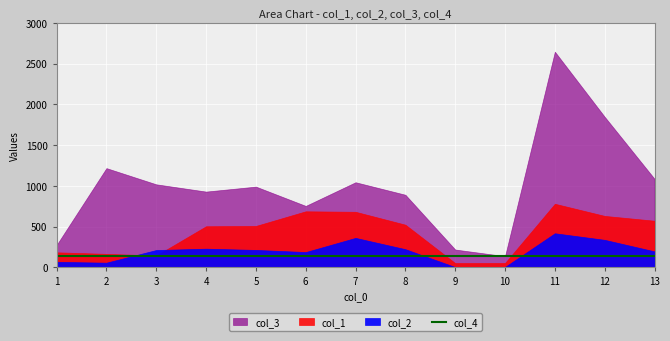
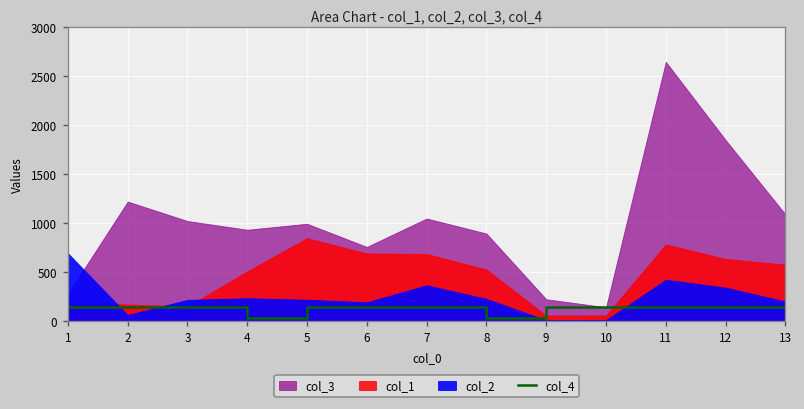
col_2, 1: 100 -> 700
col_4, 4: 100 -> 0
col_1, 5: 500 -> 800
col_4, 8: 100 -> 0
